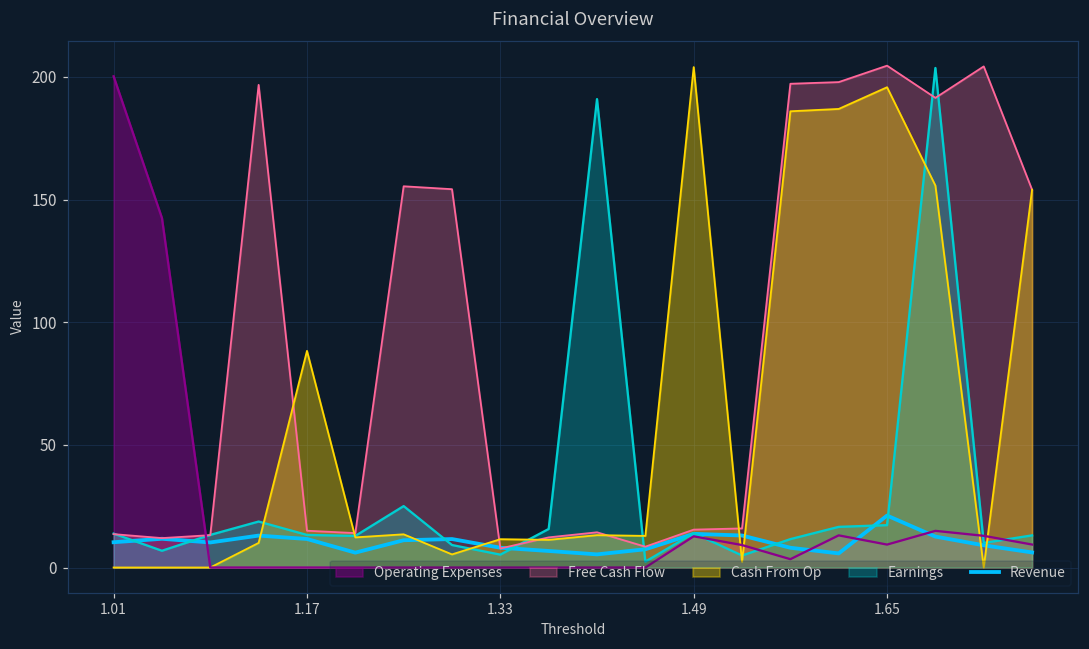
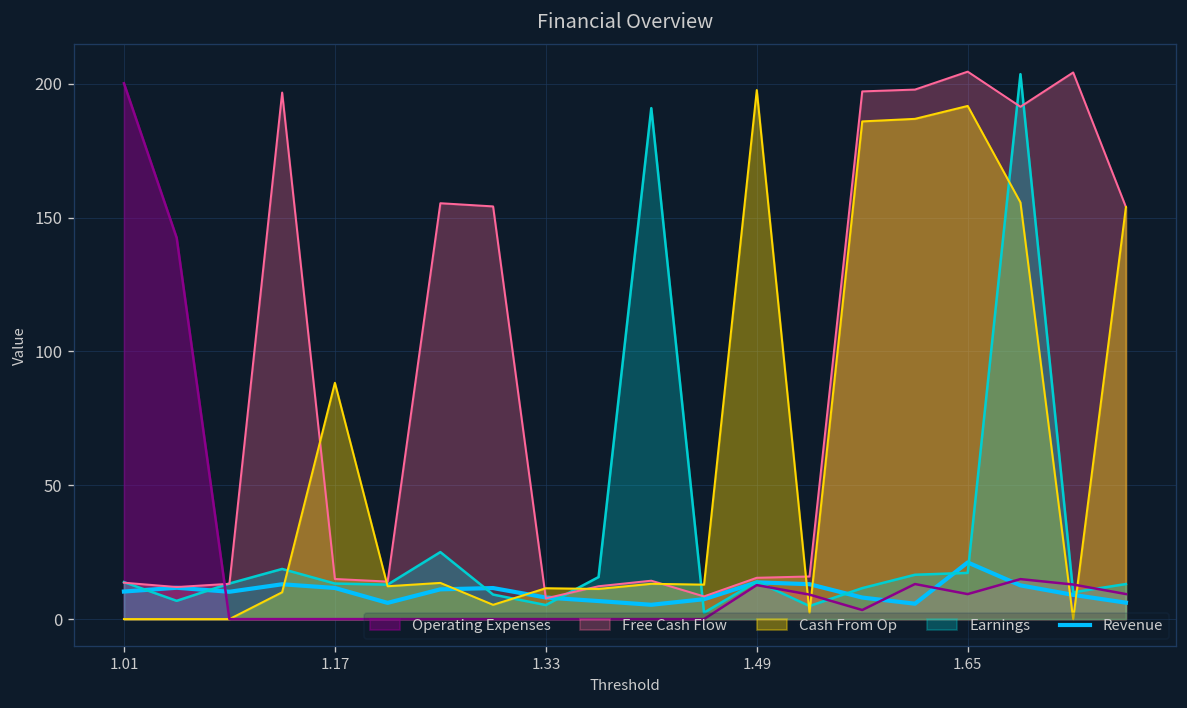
Cash From Op, 1.49: 204 -> 198
Cash From Op, 1.65: 196 -> 192
